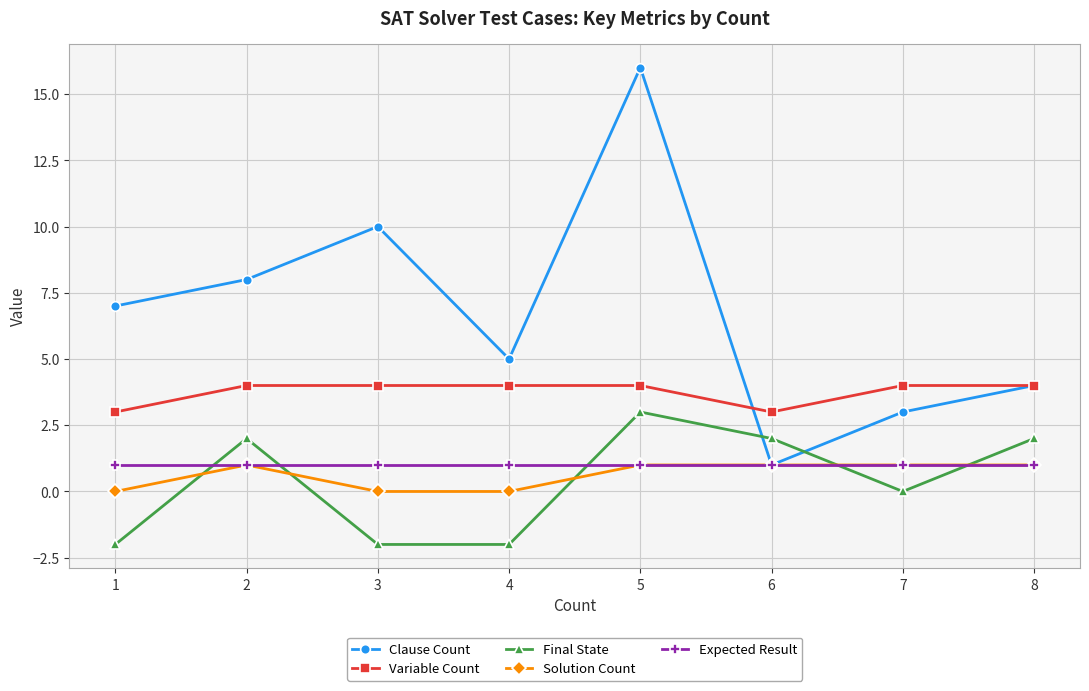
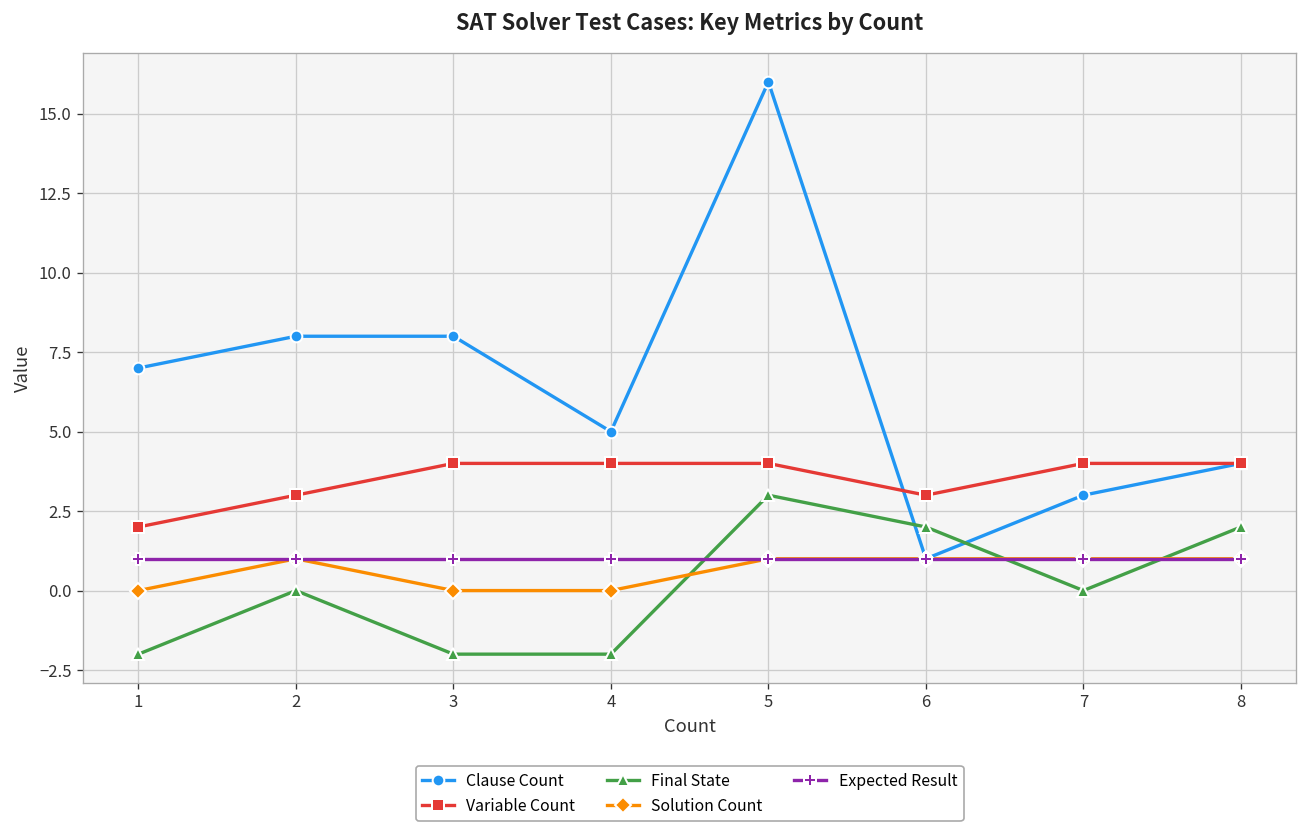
Variable Count, 1: 3 -> 2
Variable Count, 2: 4 -> 3
Final State, 2: 2 -> 0
Clause Count, 3: 10 -> 8
